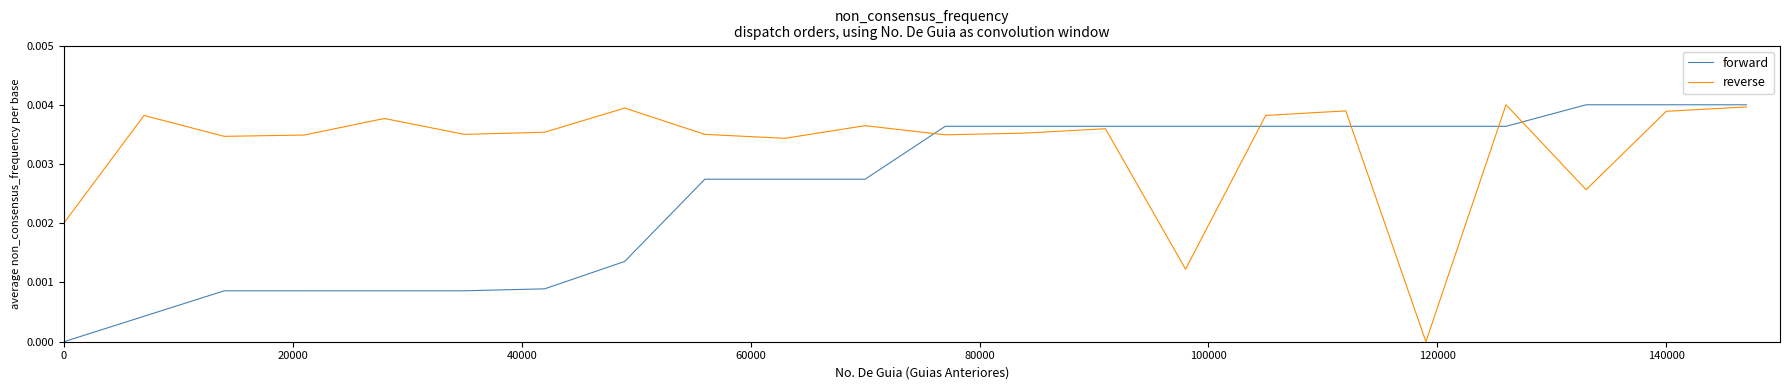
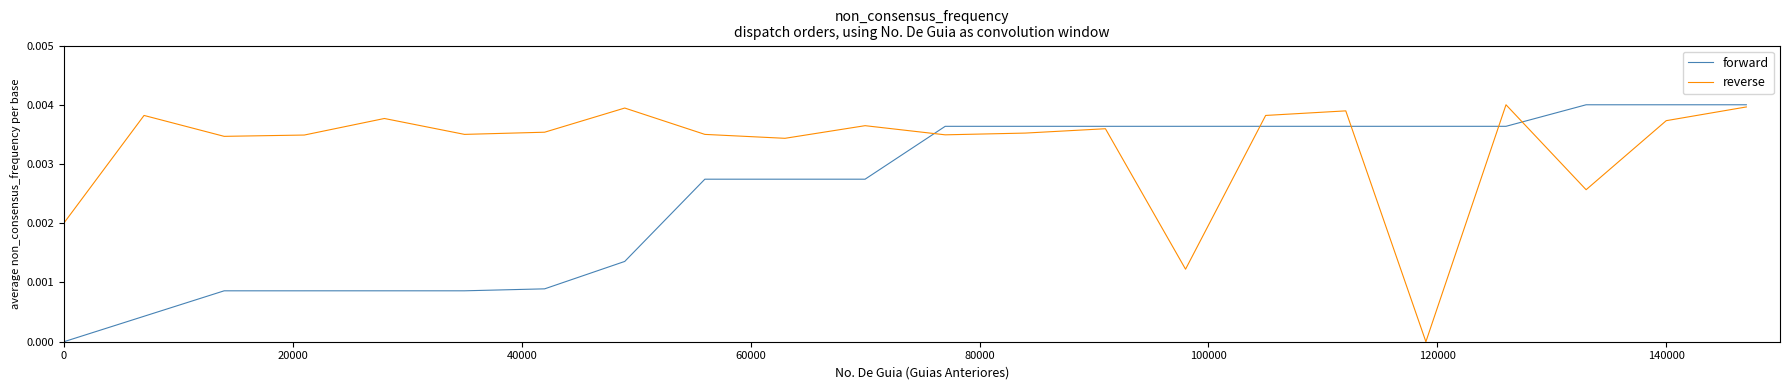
reverse, 140000: 0.0039 -> 0.0037
